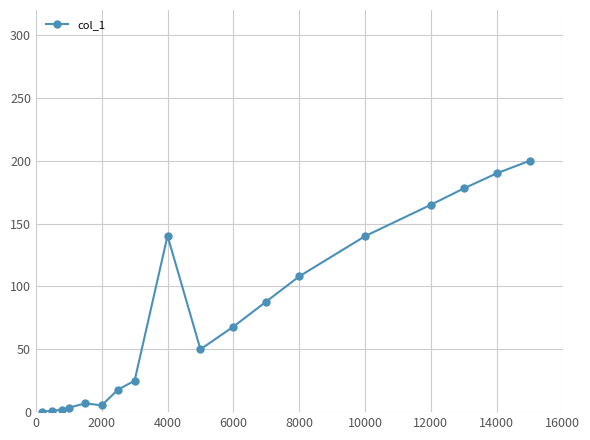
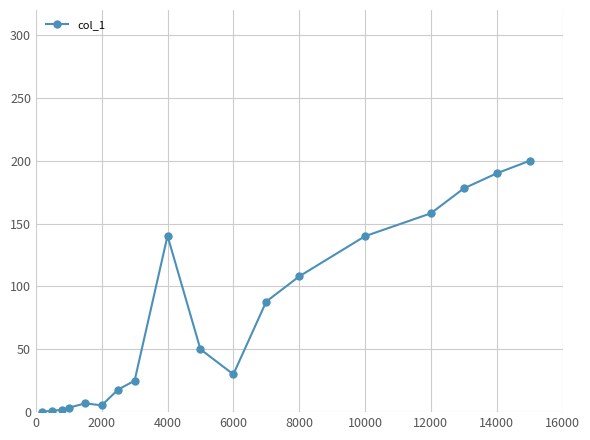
6000: 68 -> 30
12000: 165 -> 158
